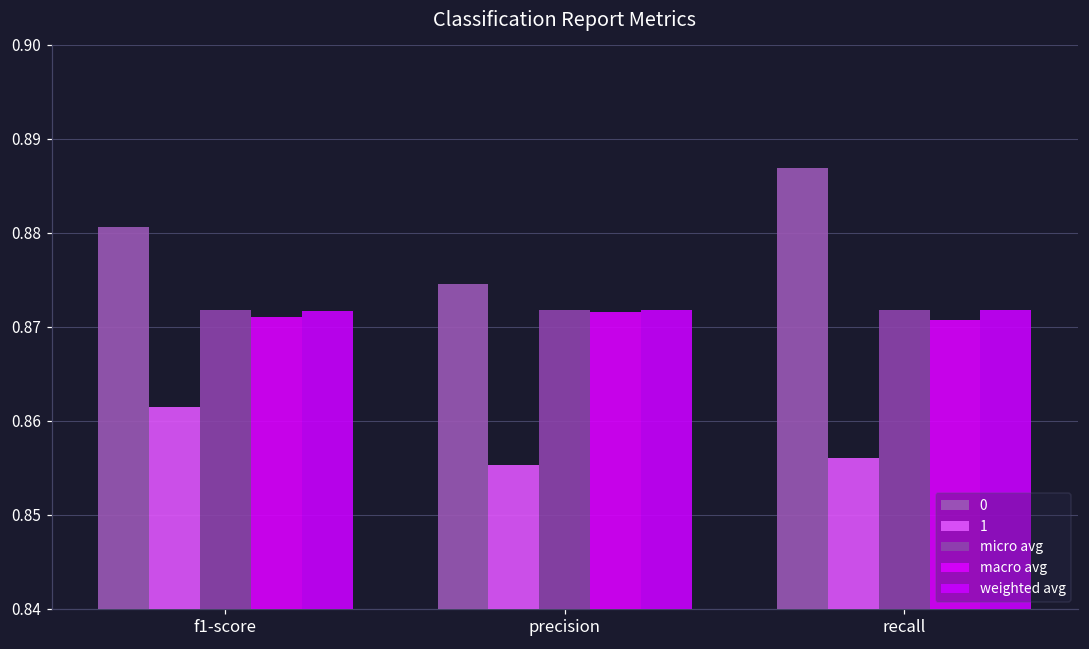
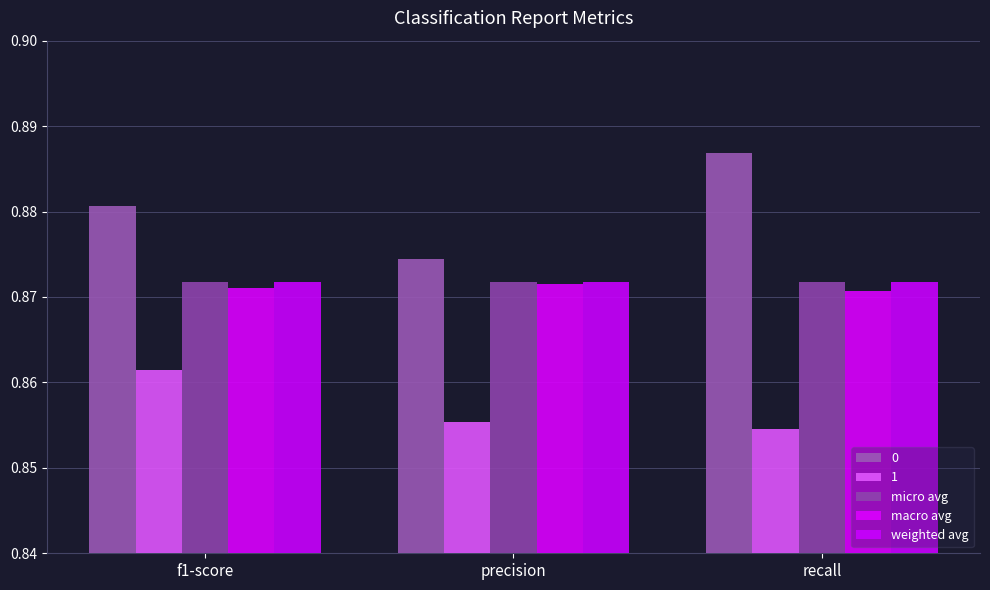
1, recall: 0.856 -> 0.855
